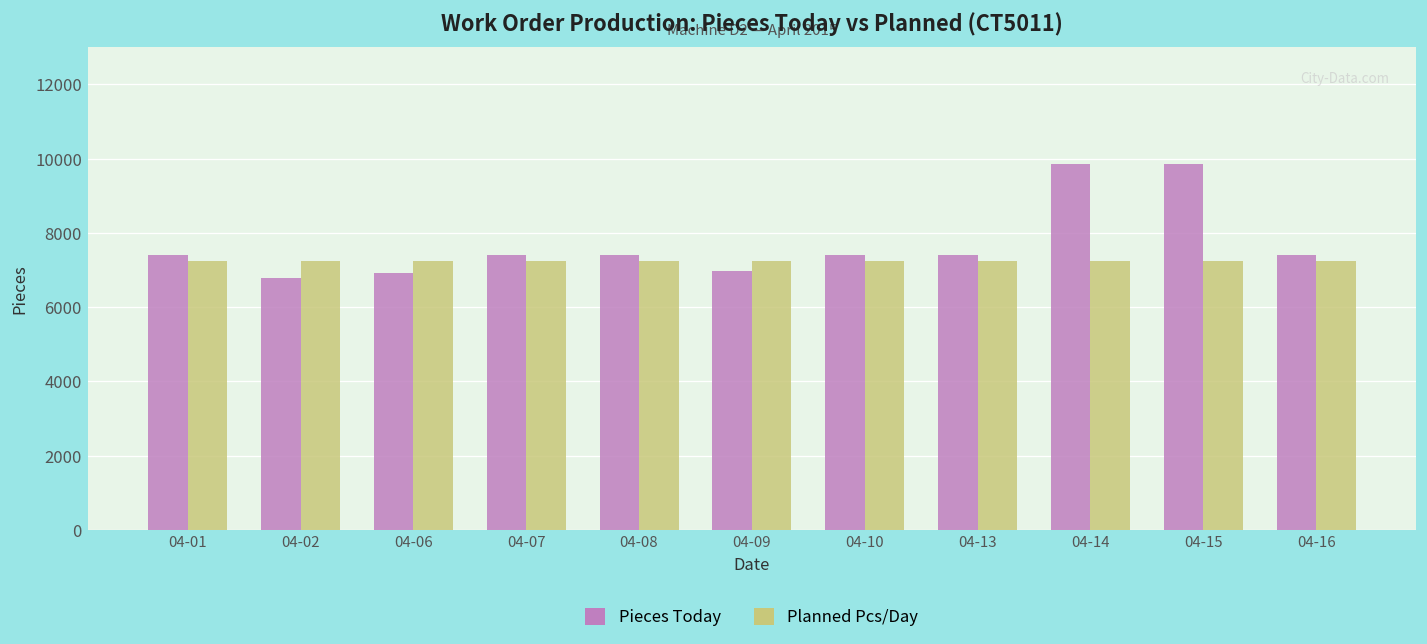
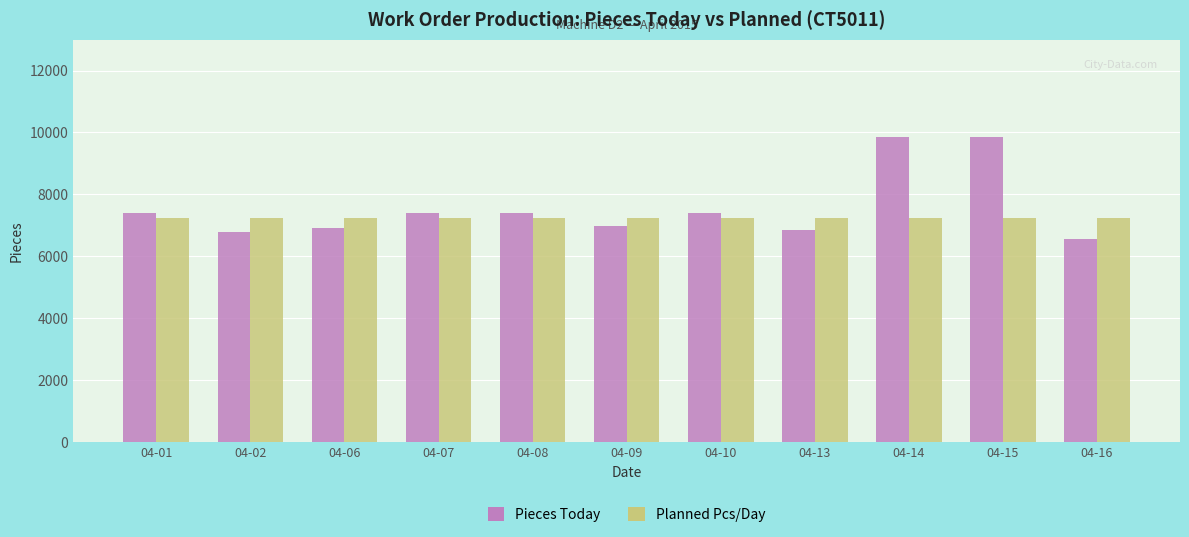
Pieces Today, 04-13: 7400 -> 6900
Pieces Today, 04-16: 7400 -> 6600
